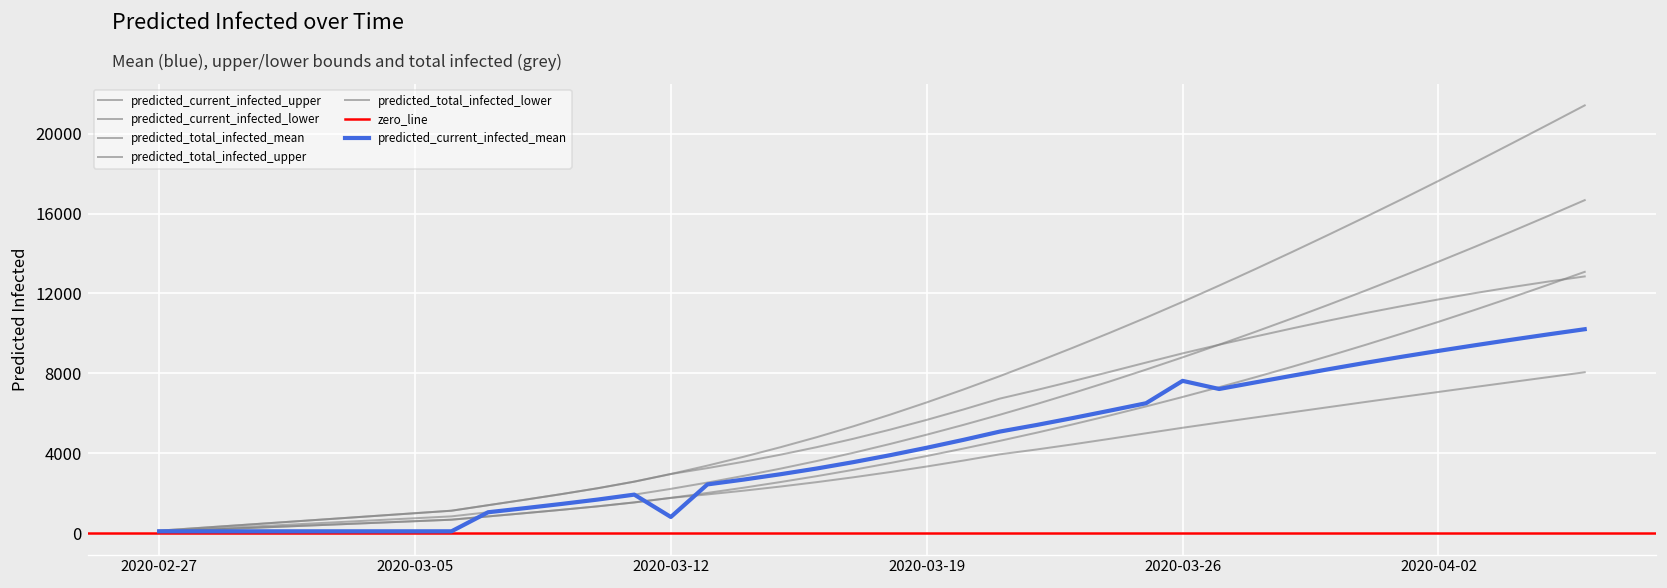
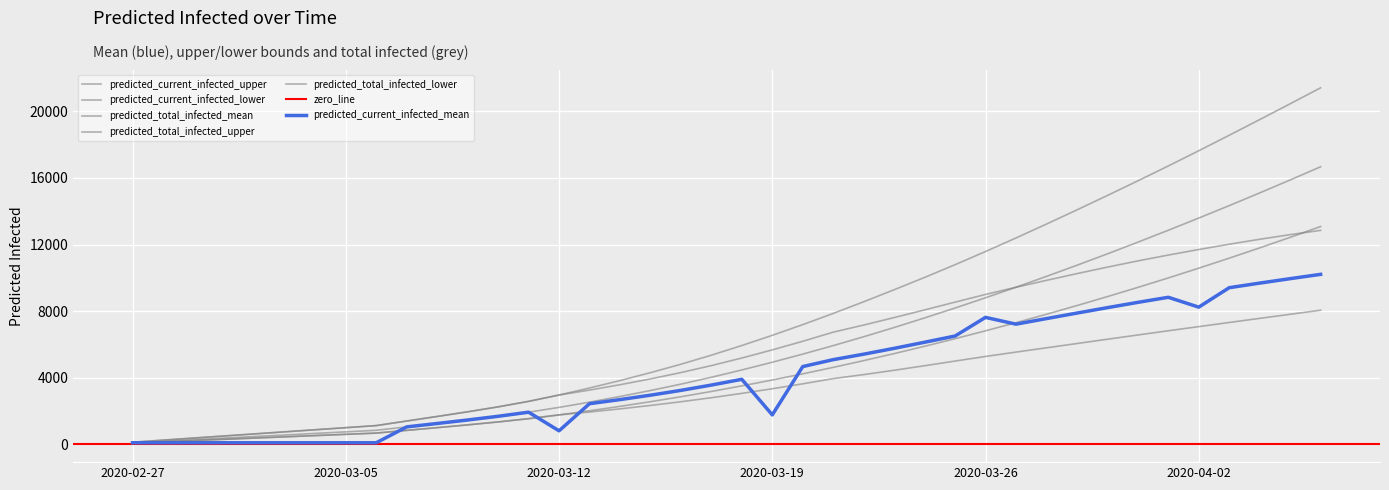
predicted_current_infected_mean, 2020-03-19: 4300 -> 1800
predicted_current_infected_mean, 2020-04-02: 9100 -> 8200
